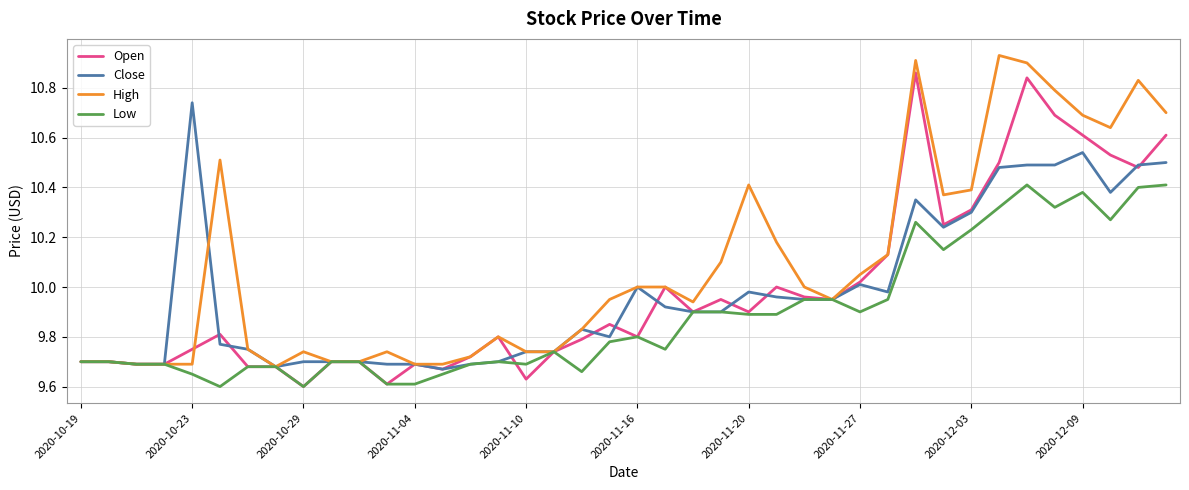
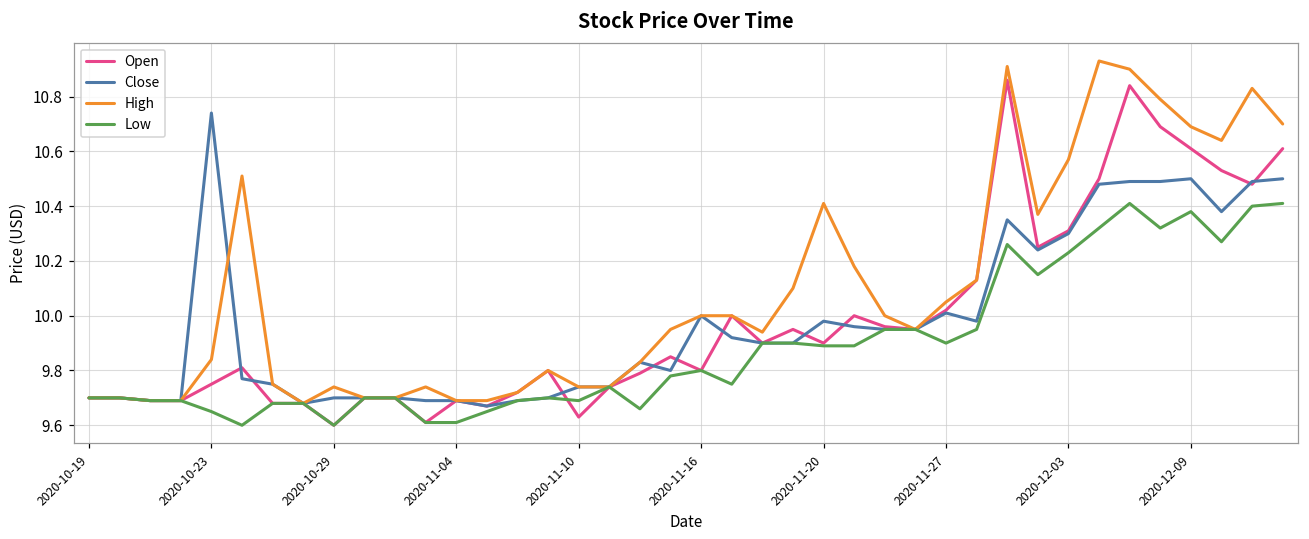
High, 2020-10-23: 9.69 -> 9.84
High, 2020-12-03: 10.39 -> 10.57
Close, 2020-12-09: 10.54 -> 10.50
